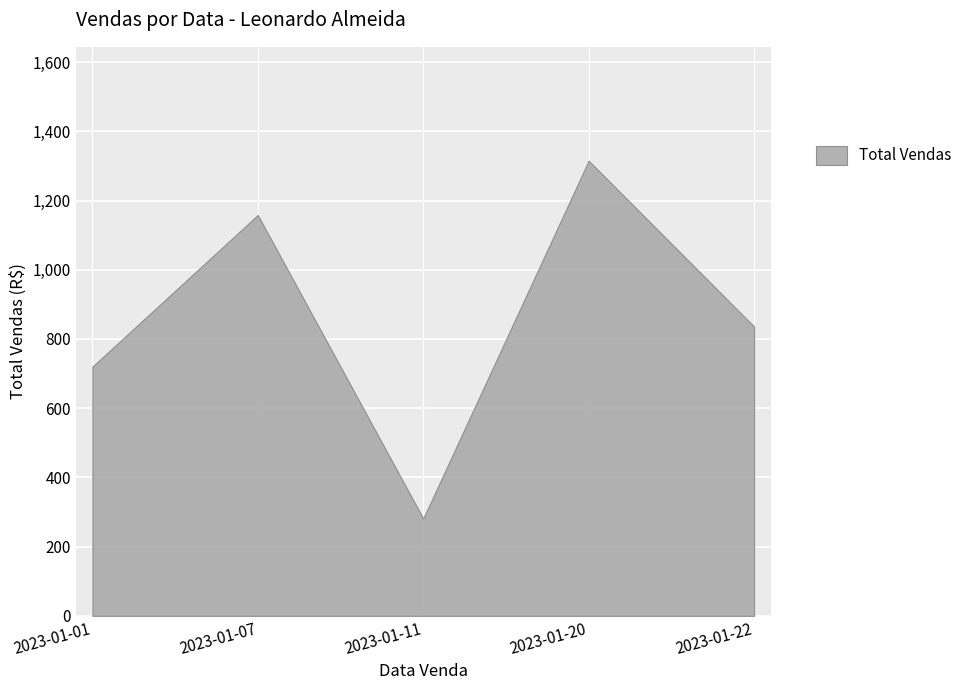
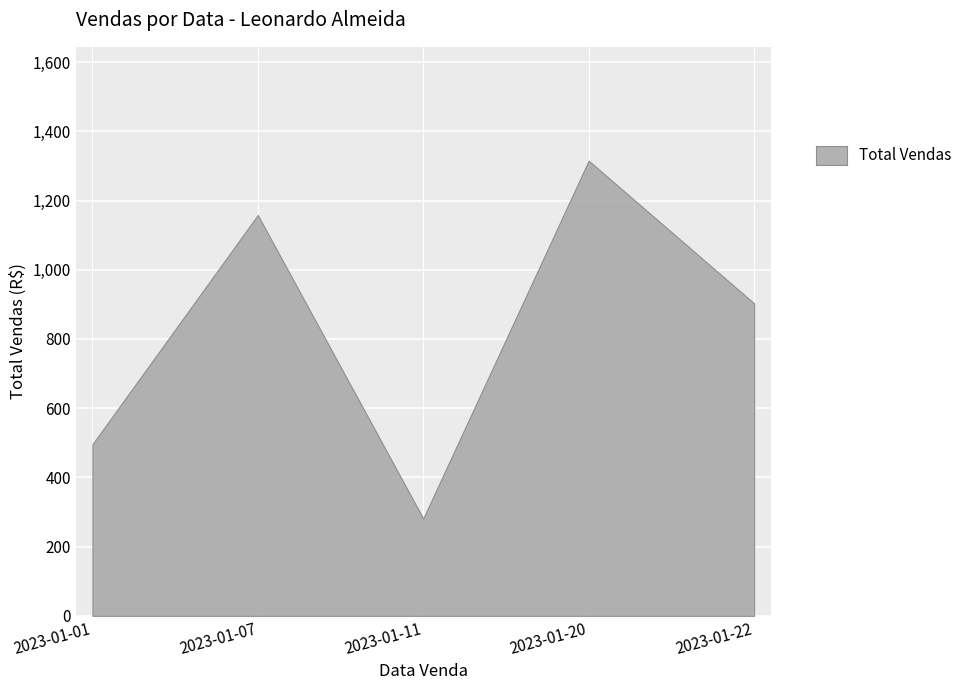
2023-01-01: 720 -> 500
2023-01-22: 840 -> 900
